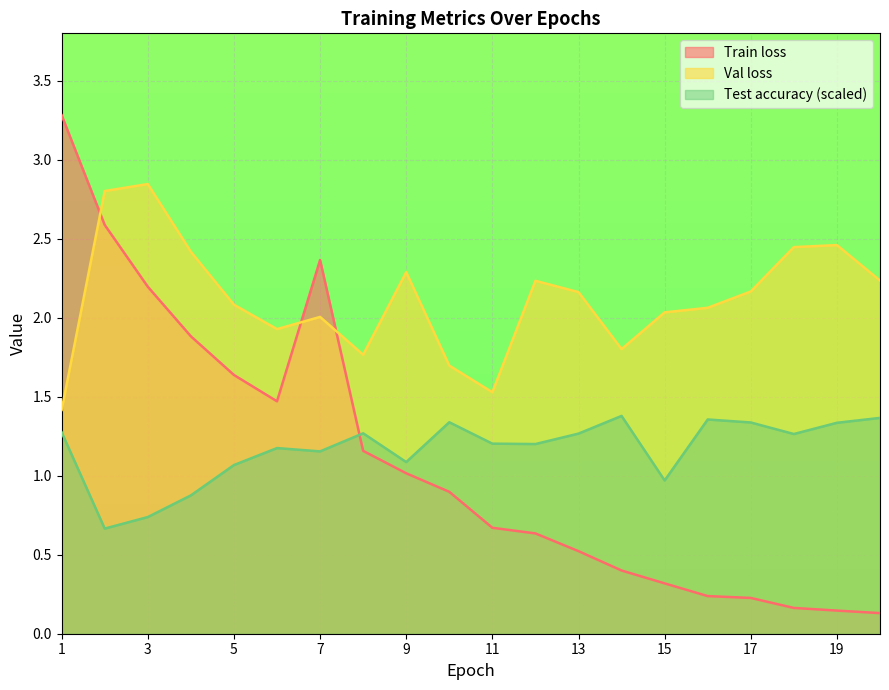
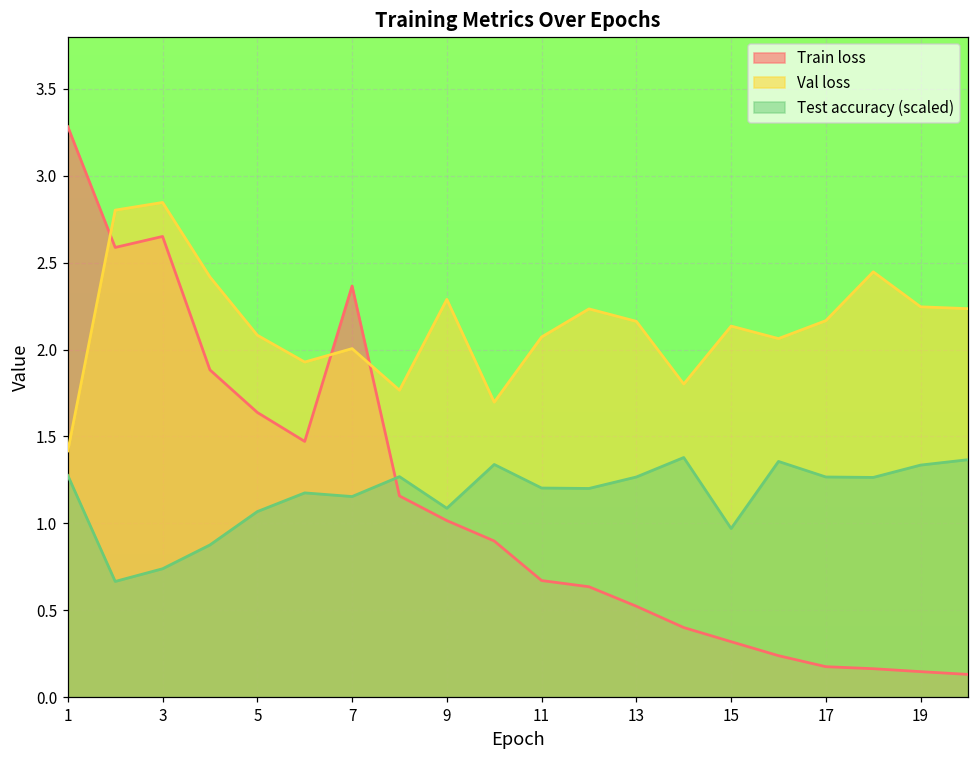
Train loss, 3: 2.20 -> 2.65
Val loss, 11: 1.53 -> 2.07
Val loss, 15: 2.03 -> 2.13
Train loss, 17: 0.23 -> 0.17
Test accuracy (scaled), 17: 1.34 -> 1.27
Val loss, 19: 2.46 -> 2.25
